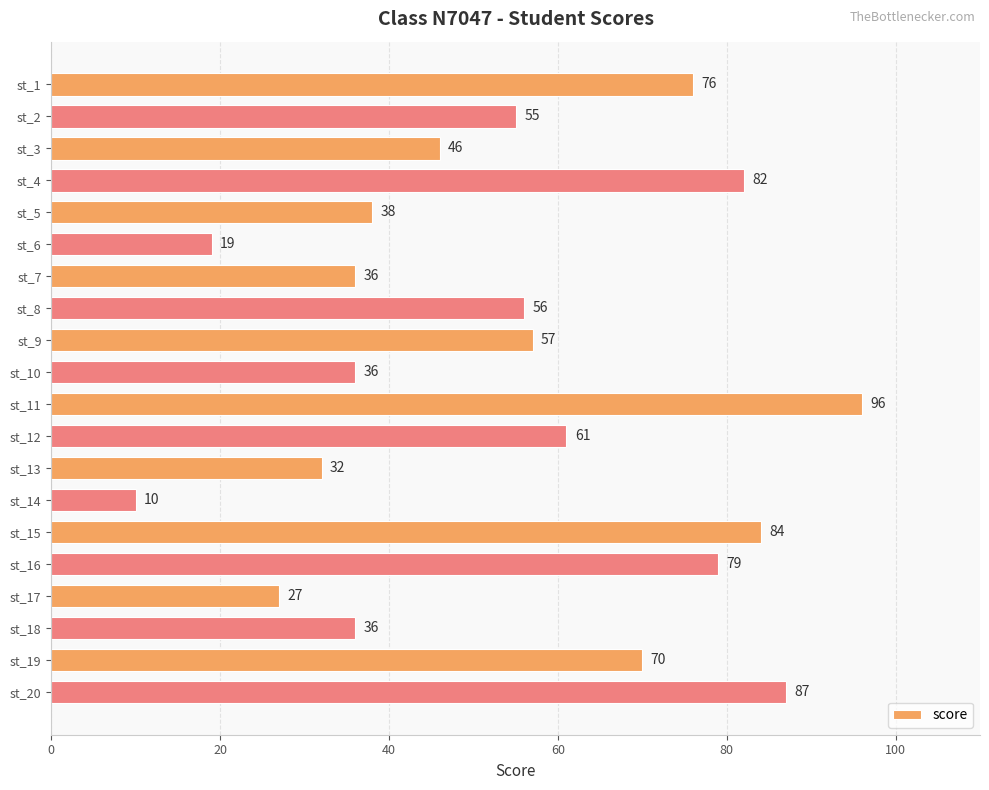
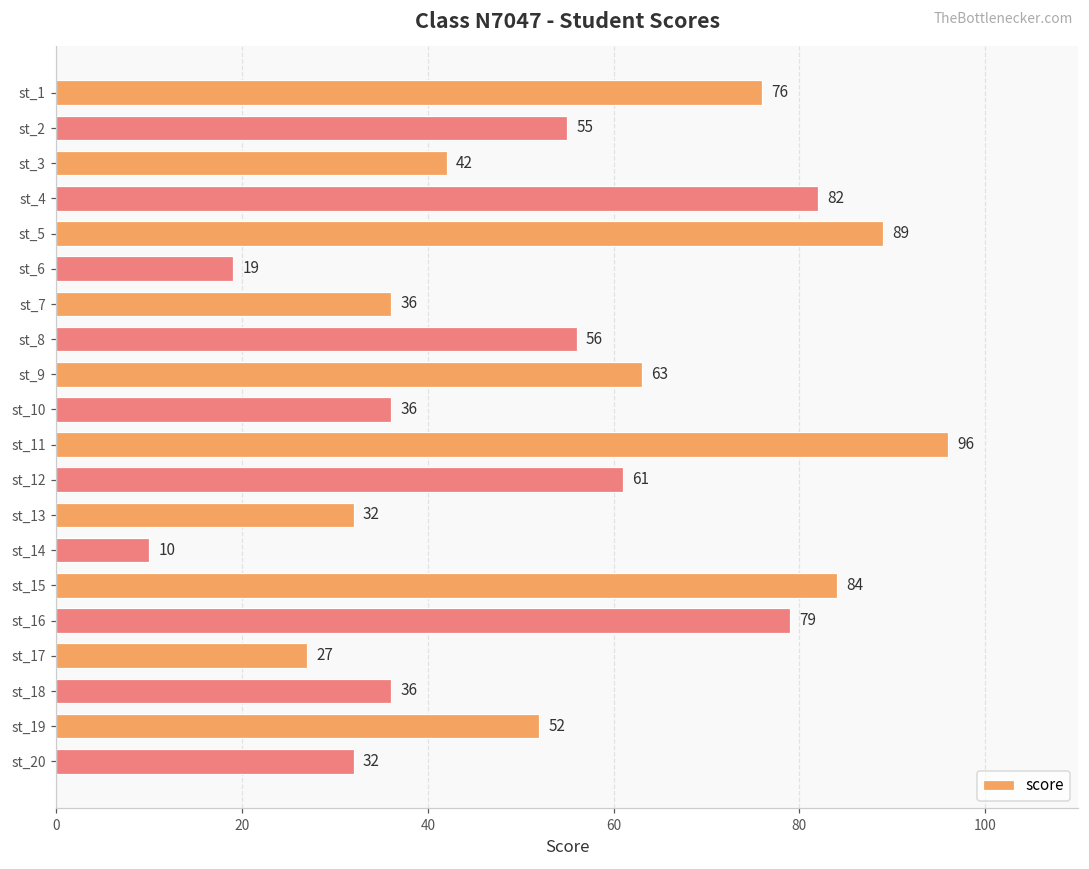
st_3: 46 -> 42
st_5: 38 -> 89
st_9: 57 -> 63
st_19: 70 -> 52
st_20: 87 -> 32
